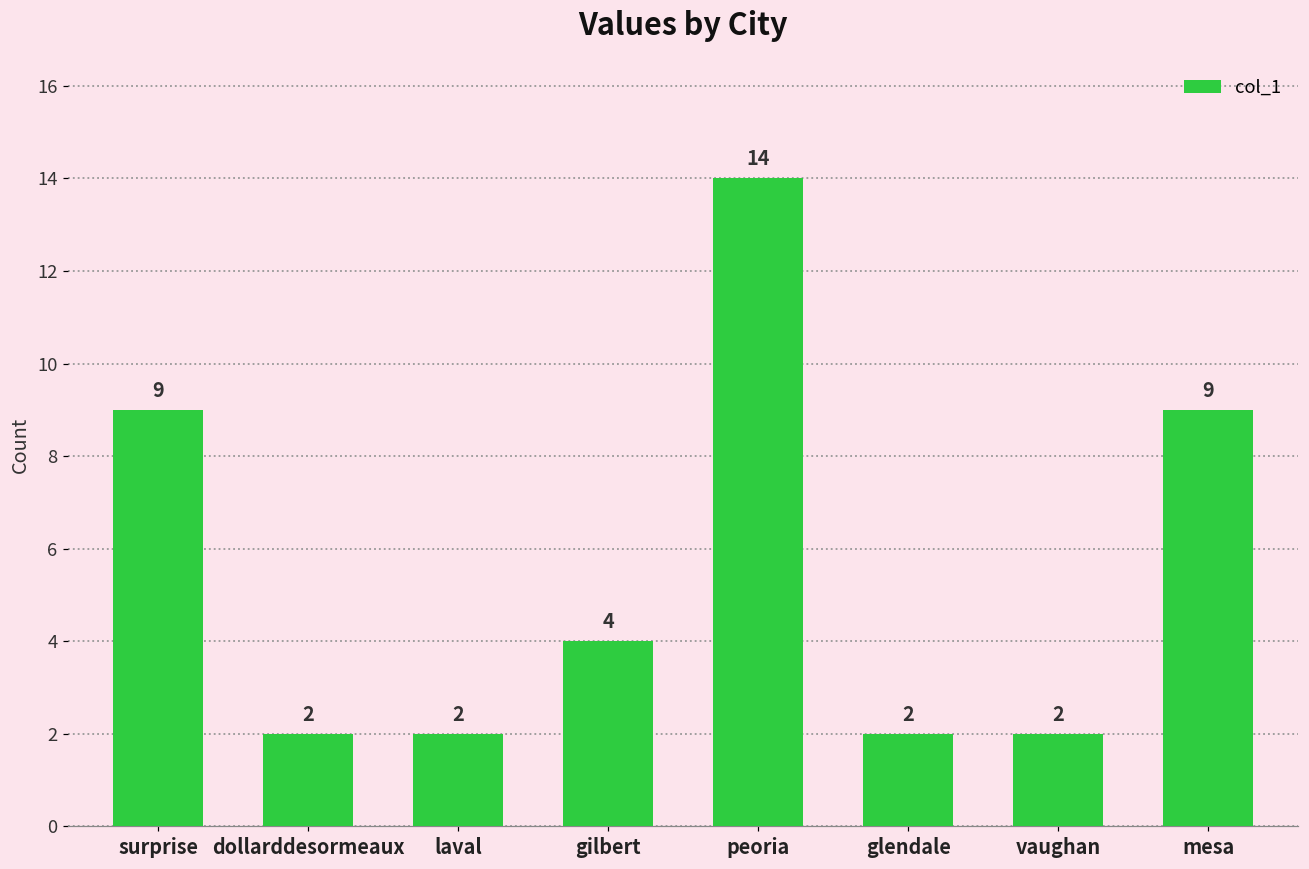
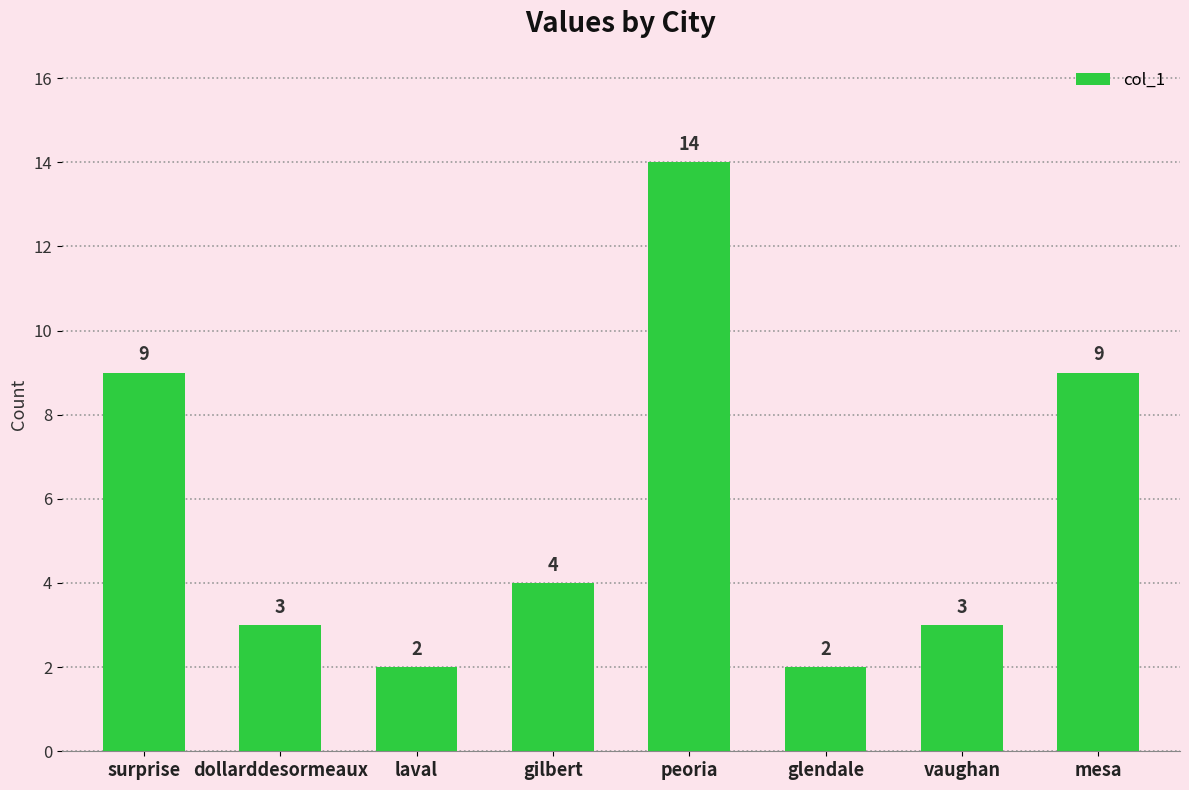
dollarddesormeaux: 2 -> 3
vaughan: 2 -> 3
